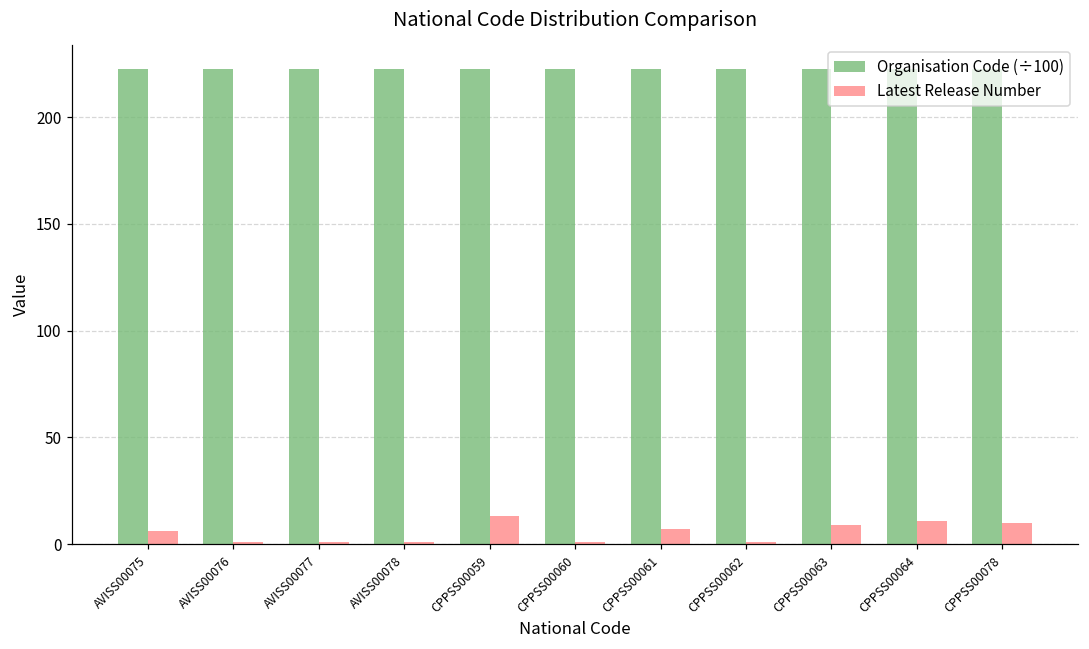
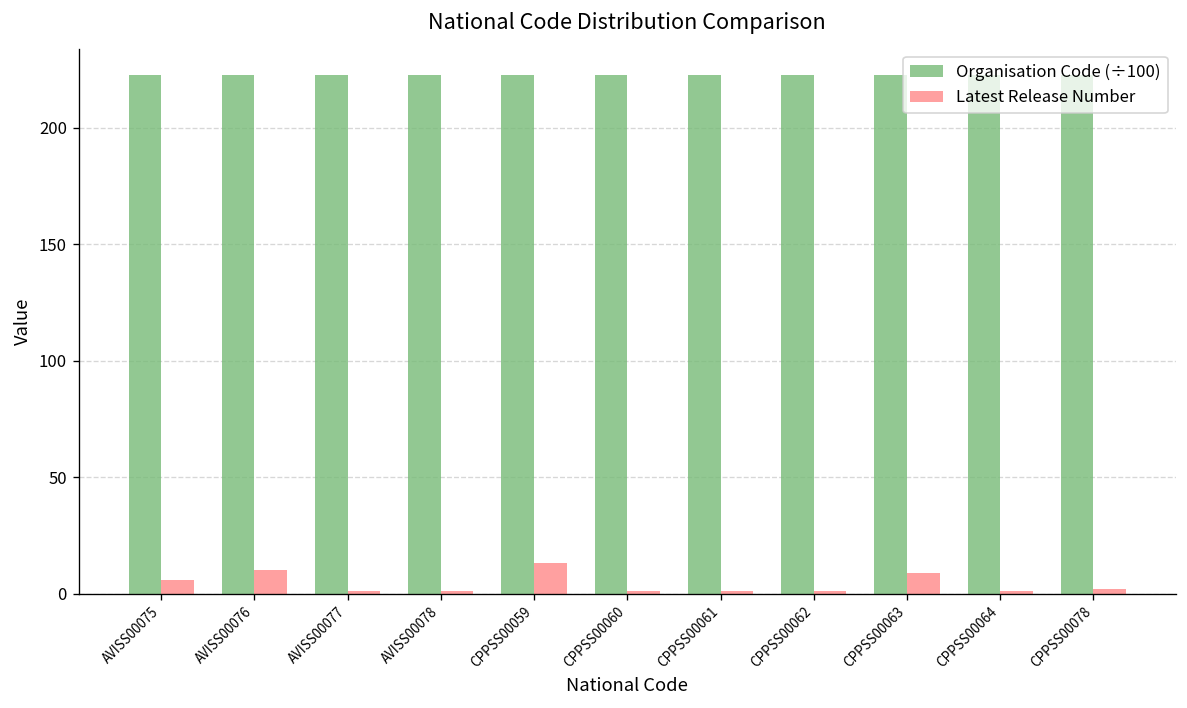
Latest Release Number, AVISS00076: 1 -> 10
Latest Release Number, CPPSS00061: 7 -> 1
Latest Release Number, CPPSS00064: 11 -> 1
Latest Release Number, CPPSS00078: 10 -> 2
